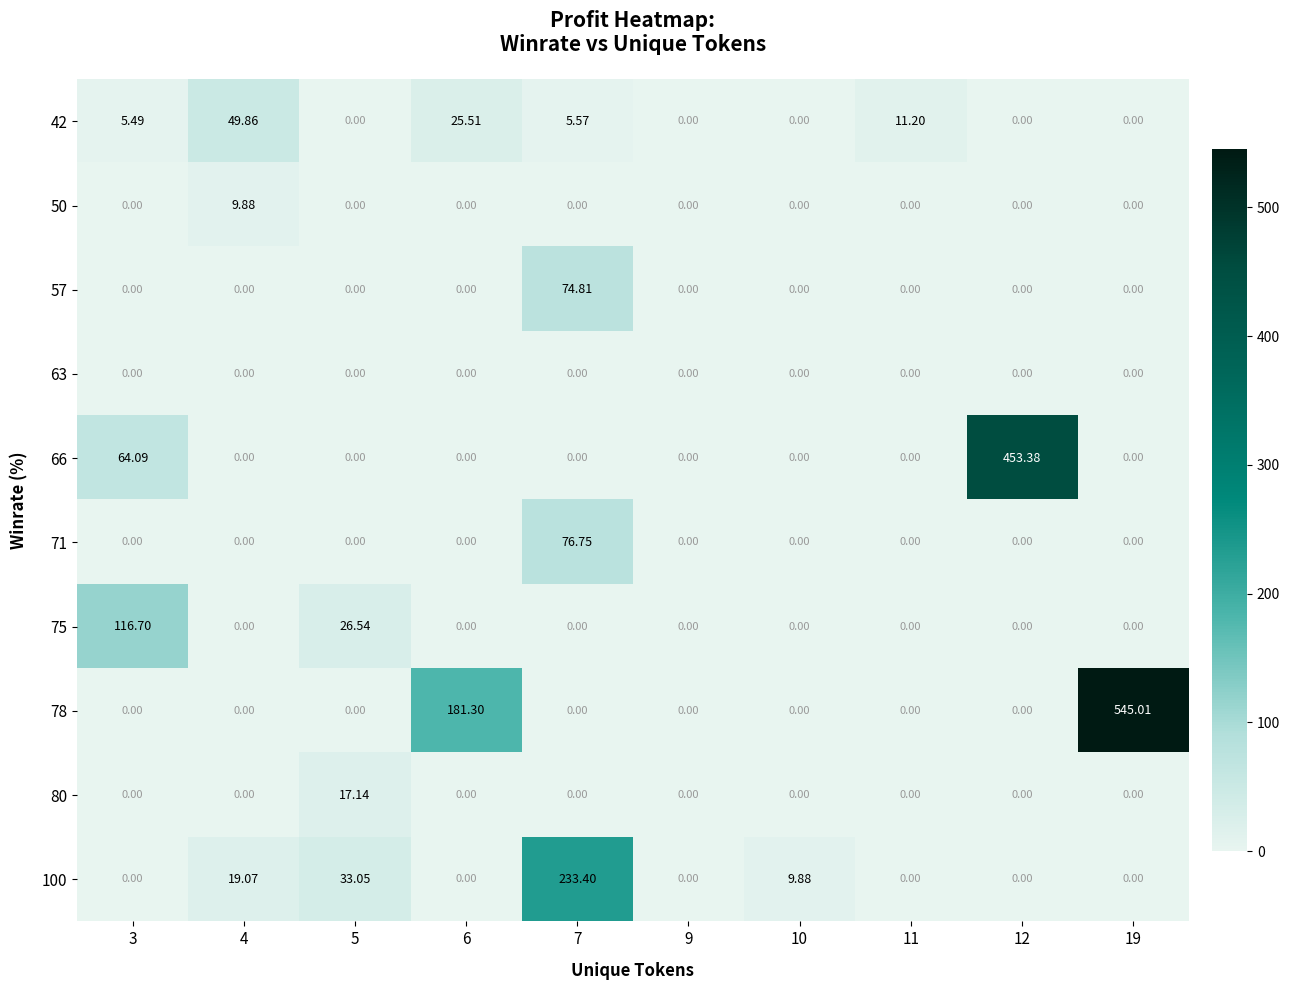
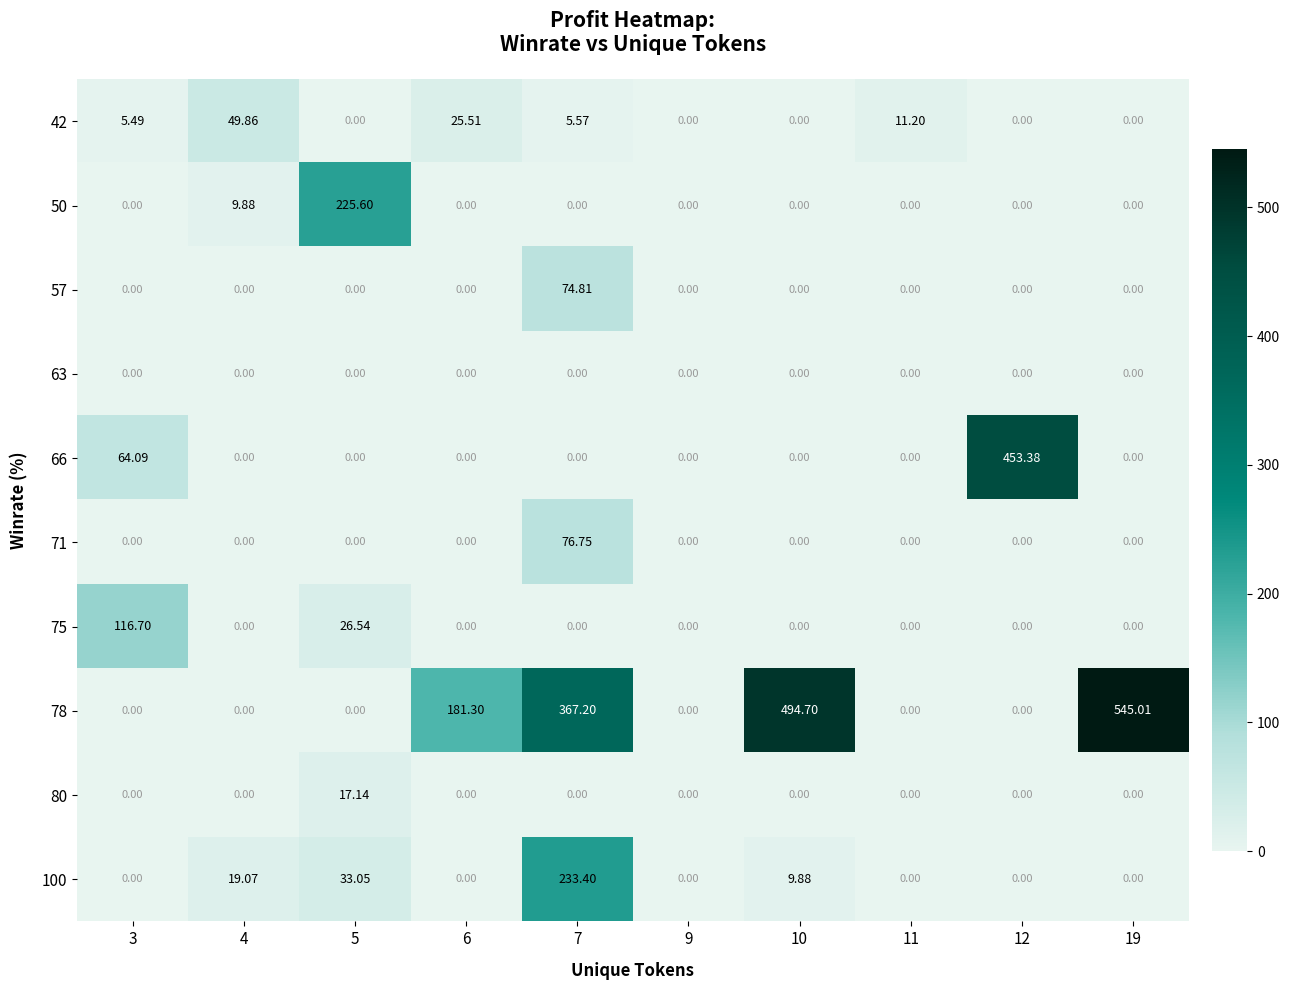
50, 5: 0.00 -> 225.60
78, 7: 0.00 -> 367.20
78, 10: 0.00 -> 494.70
